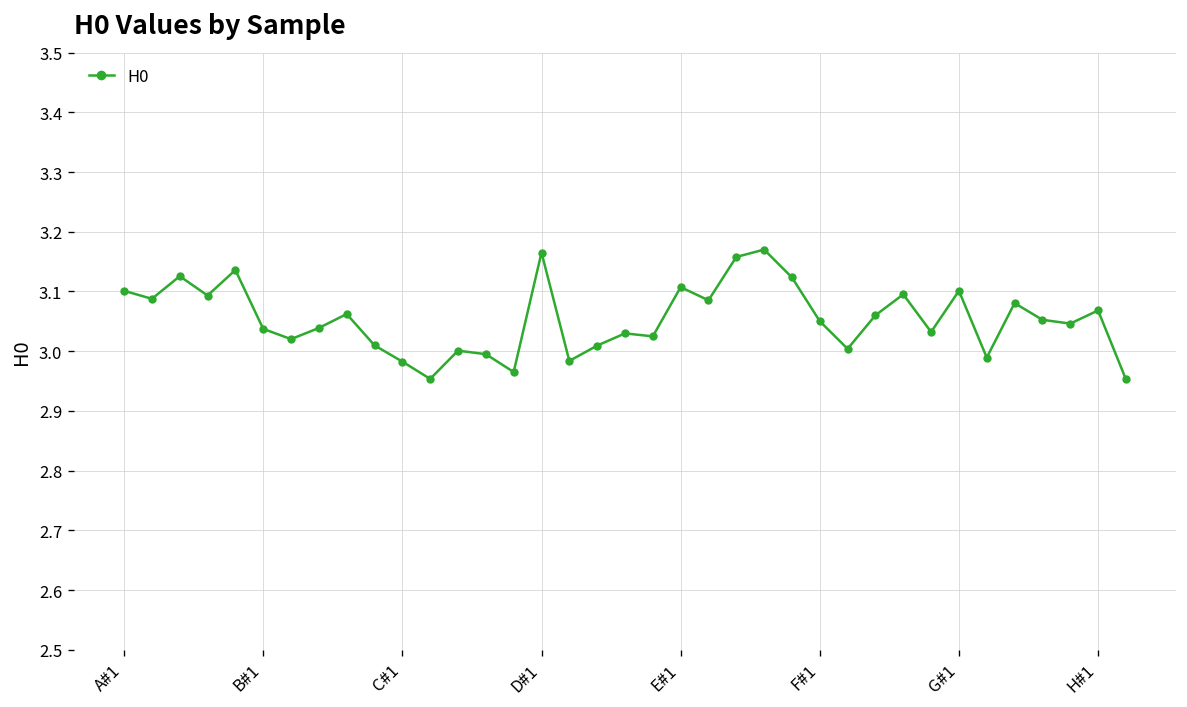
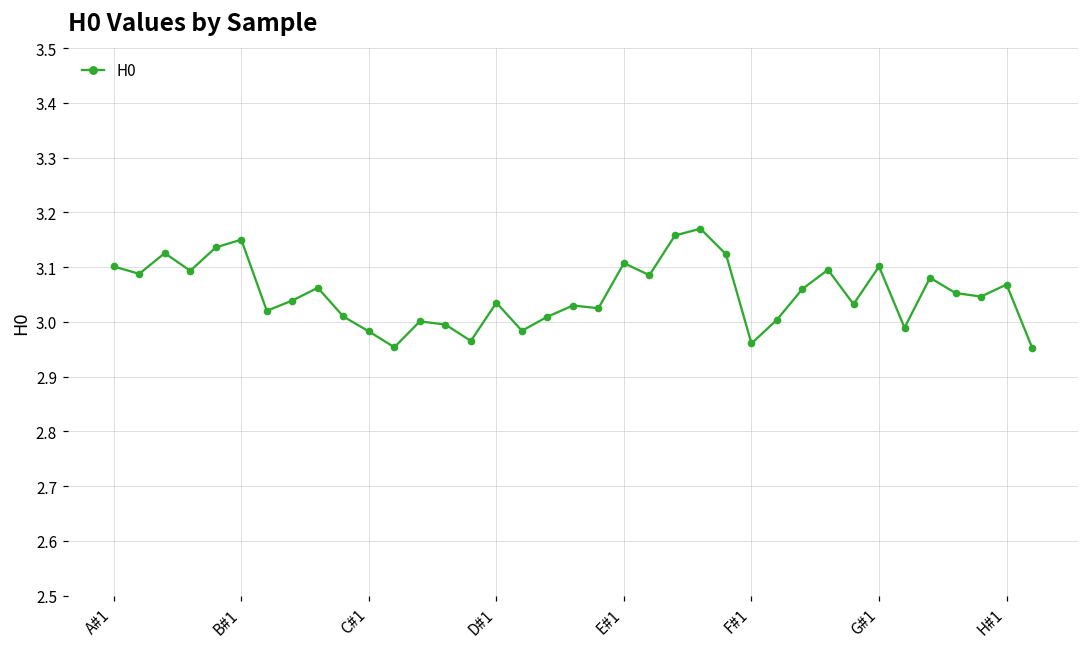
B#1: 3.04 -> 3.15
D#1: 3.17 -> 3.03
F#1: 3.05 -> 2.96
